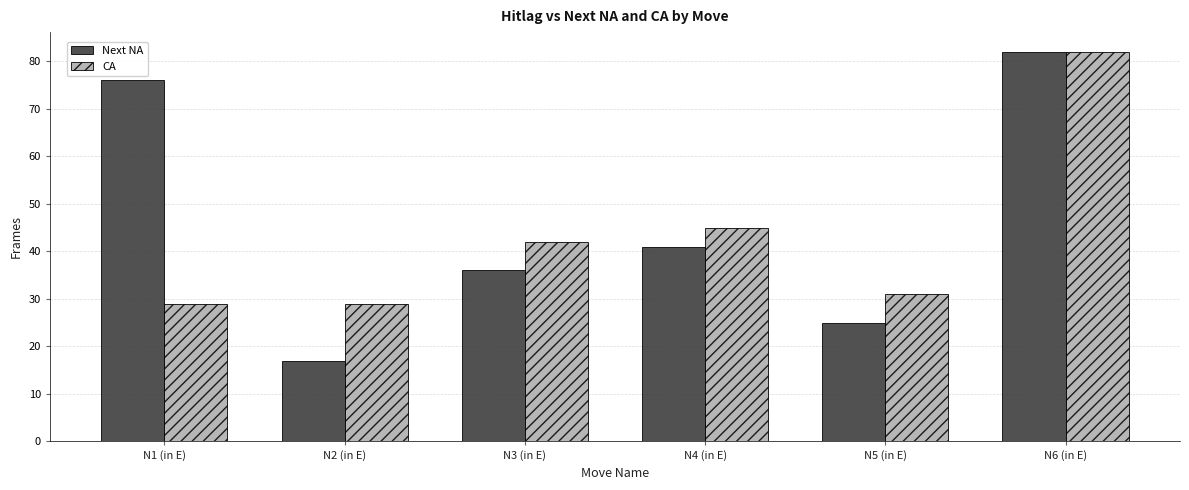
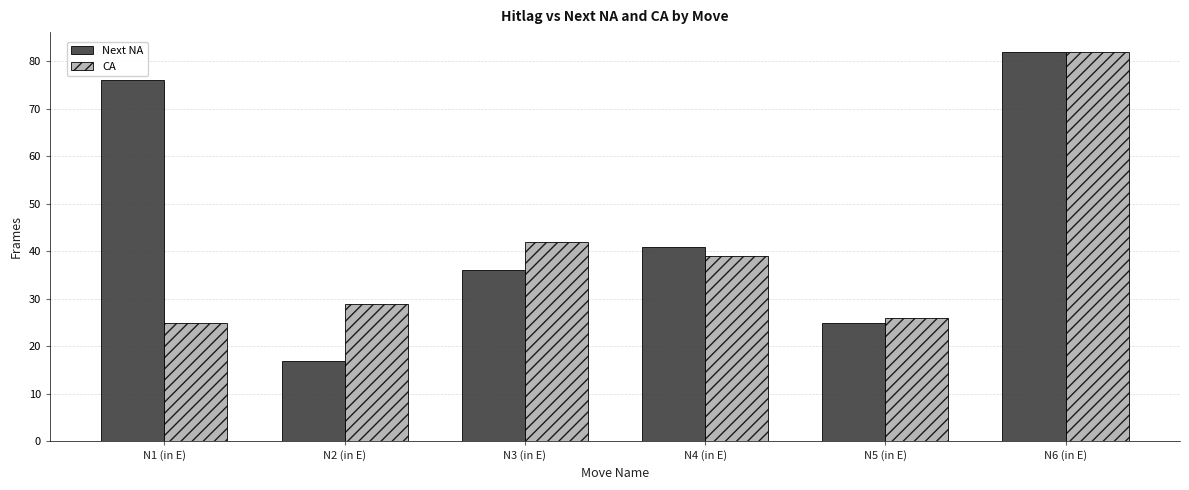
CA, N1 (in E): 29 -> 25
CA, N4 (in E): 45 -> 39
CA, N5 (in E): 31 -> 26
